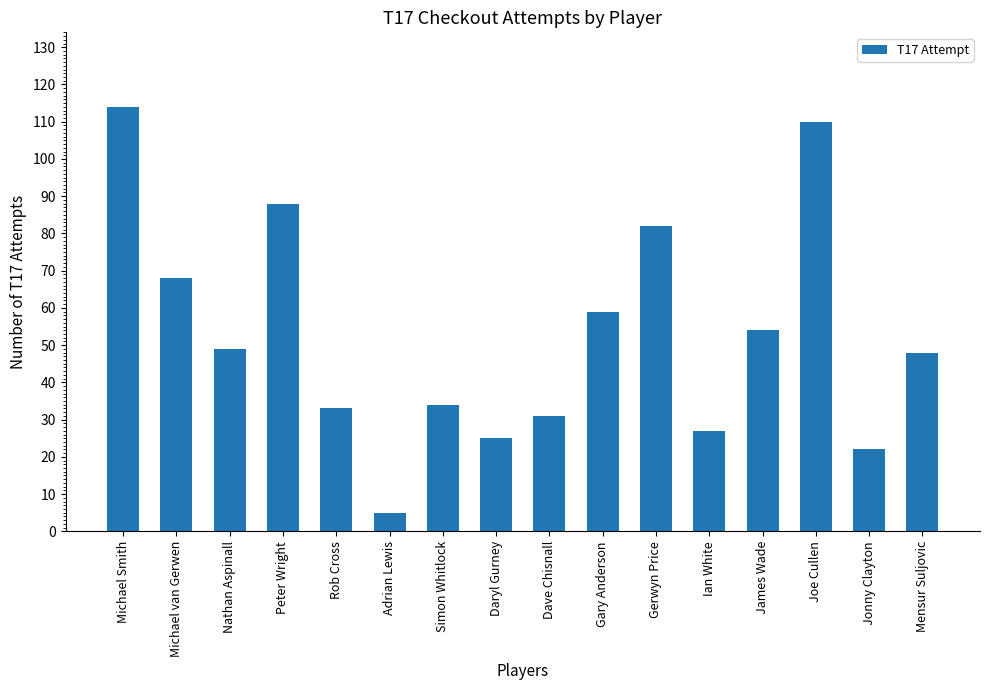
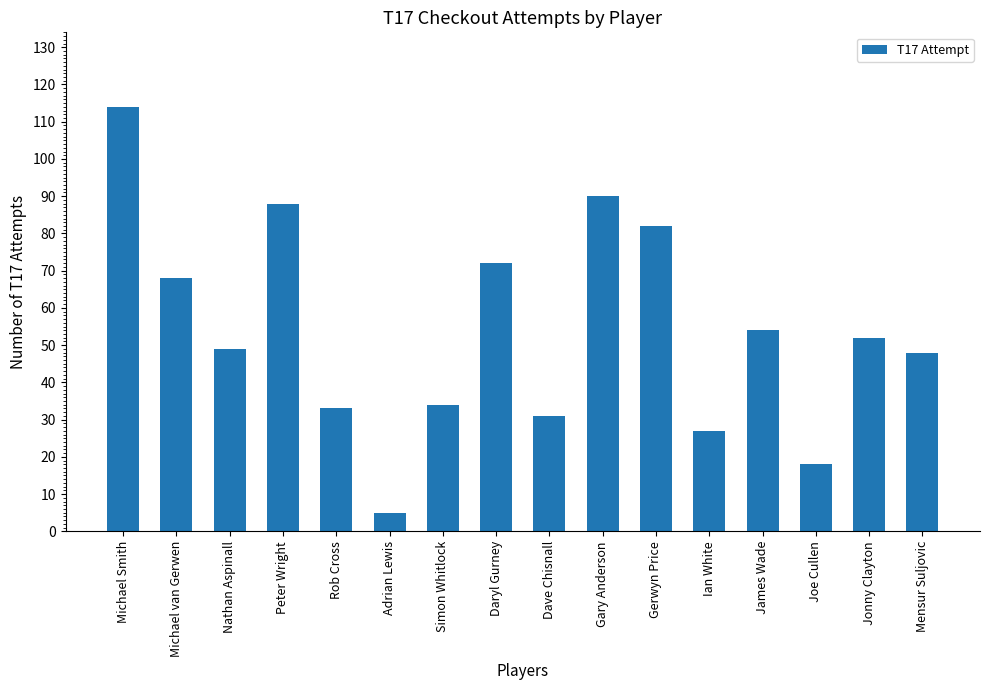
Daryl Gurney: 25 -> 72
Gary Anderson: 59 -> 90
Joe Cullen: 110 -> 18
Jonny Clayton: 22 -> 52
